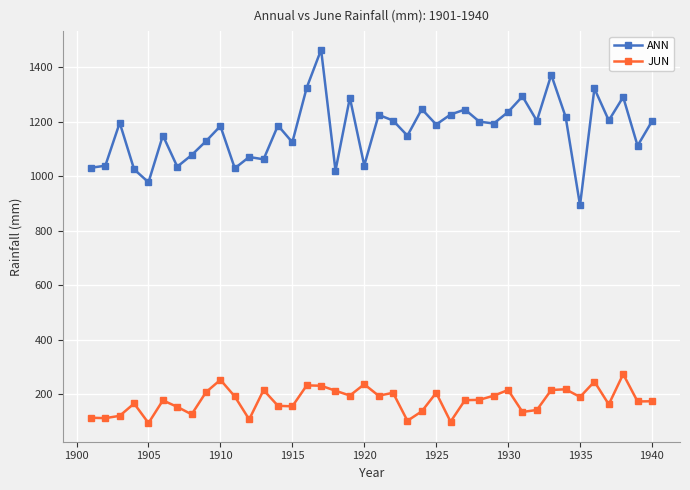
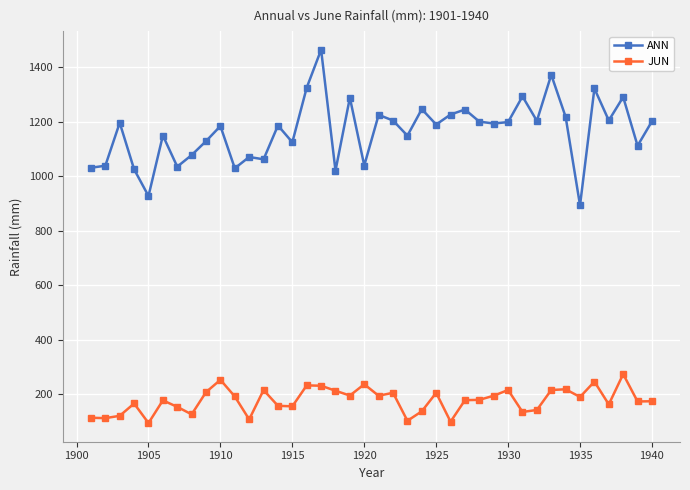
ANN, 1905: 980 -> 930
ANN, 1930: 1240 -> 1200
